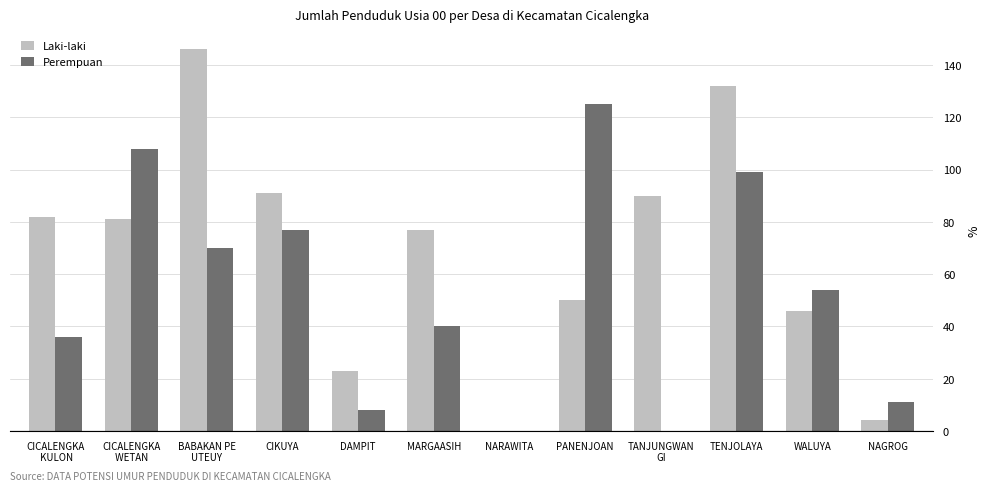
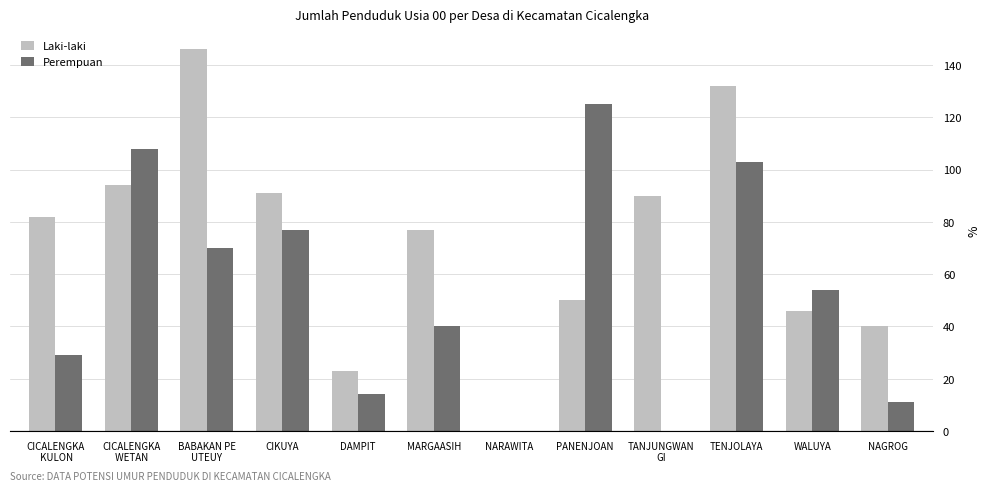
Perempuan, CICALENGKA KULON: 36 -> 29
Laki-laki, CICALENGKA WETAN: 81 -> 94
Perempuan, DAMPIT: 8 -> 14
Perempuan, TENJOLAYA: 99 -> 103
Laki-laki, NAGROG: 4 -> 40
